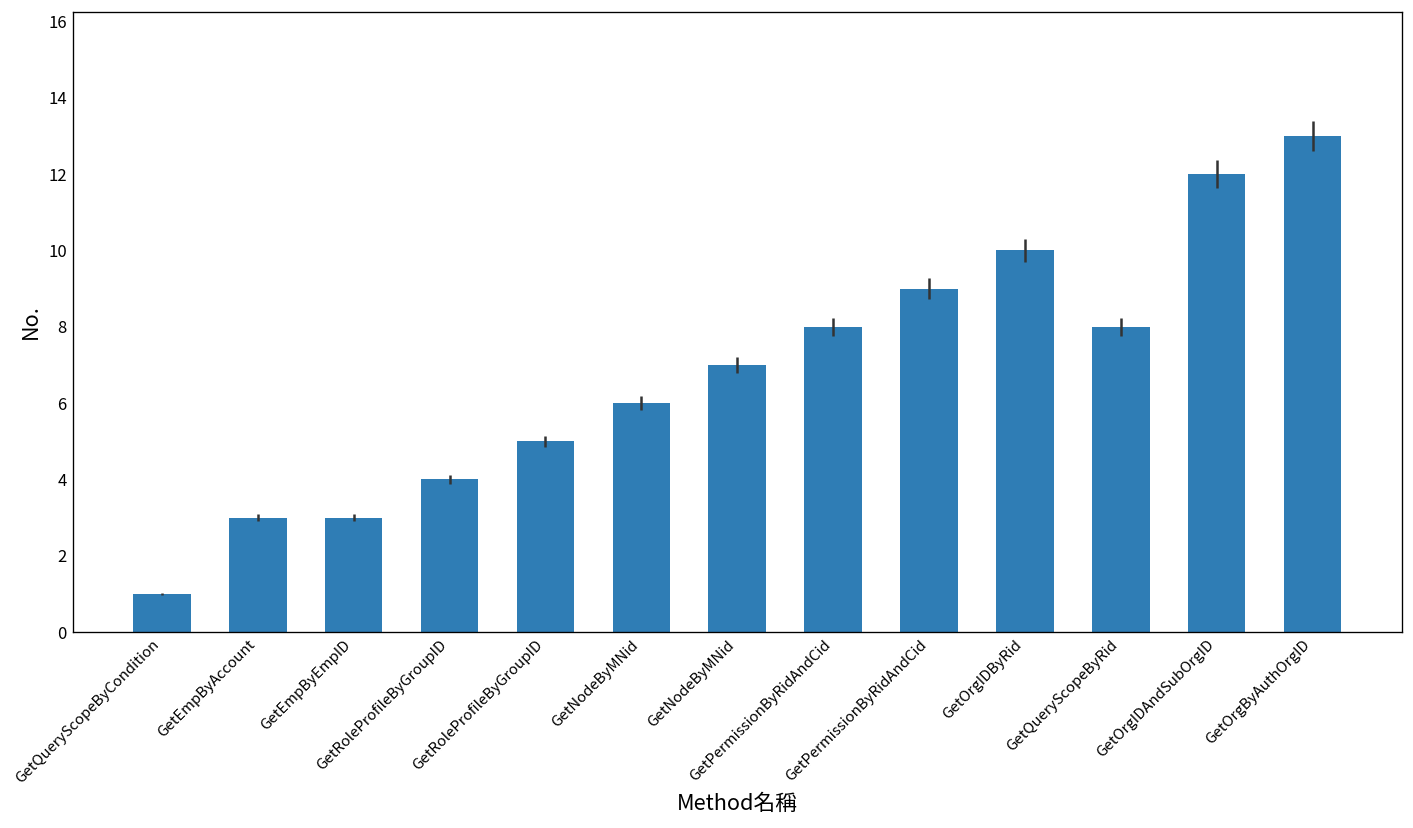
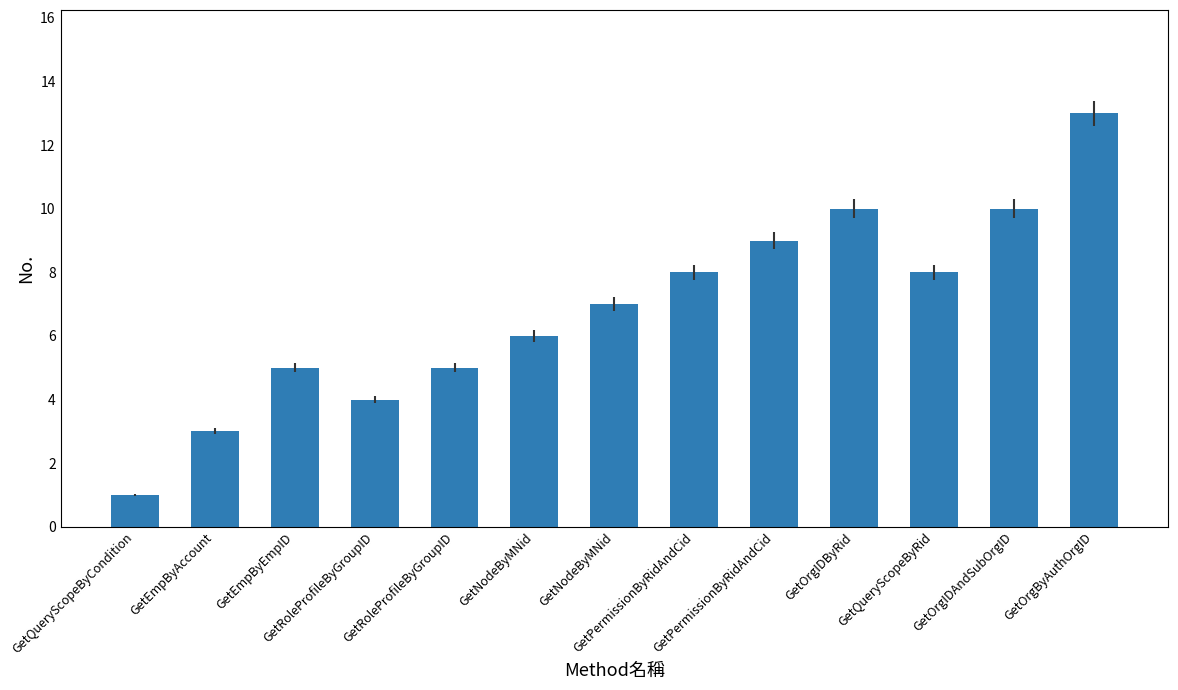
GetEmpByEmpID: 3 -> 5
GetOrgIDAndSubOrgID: 12 -> 10
